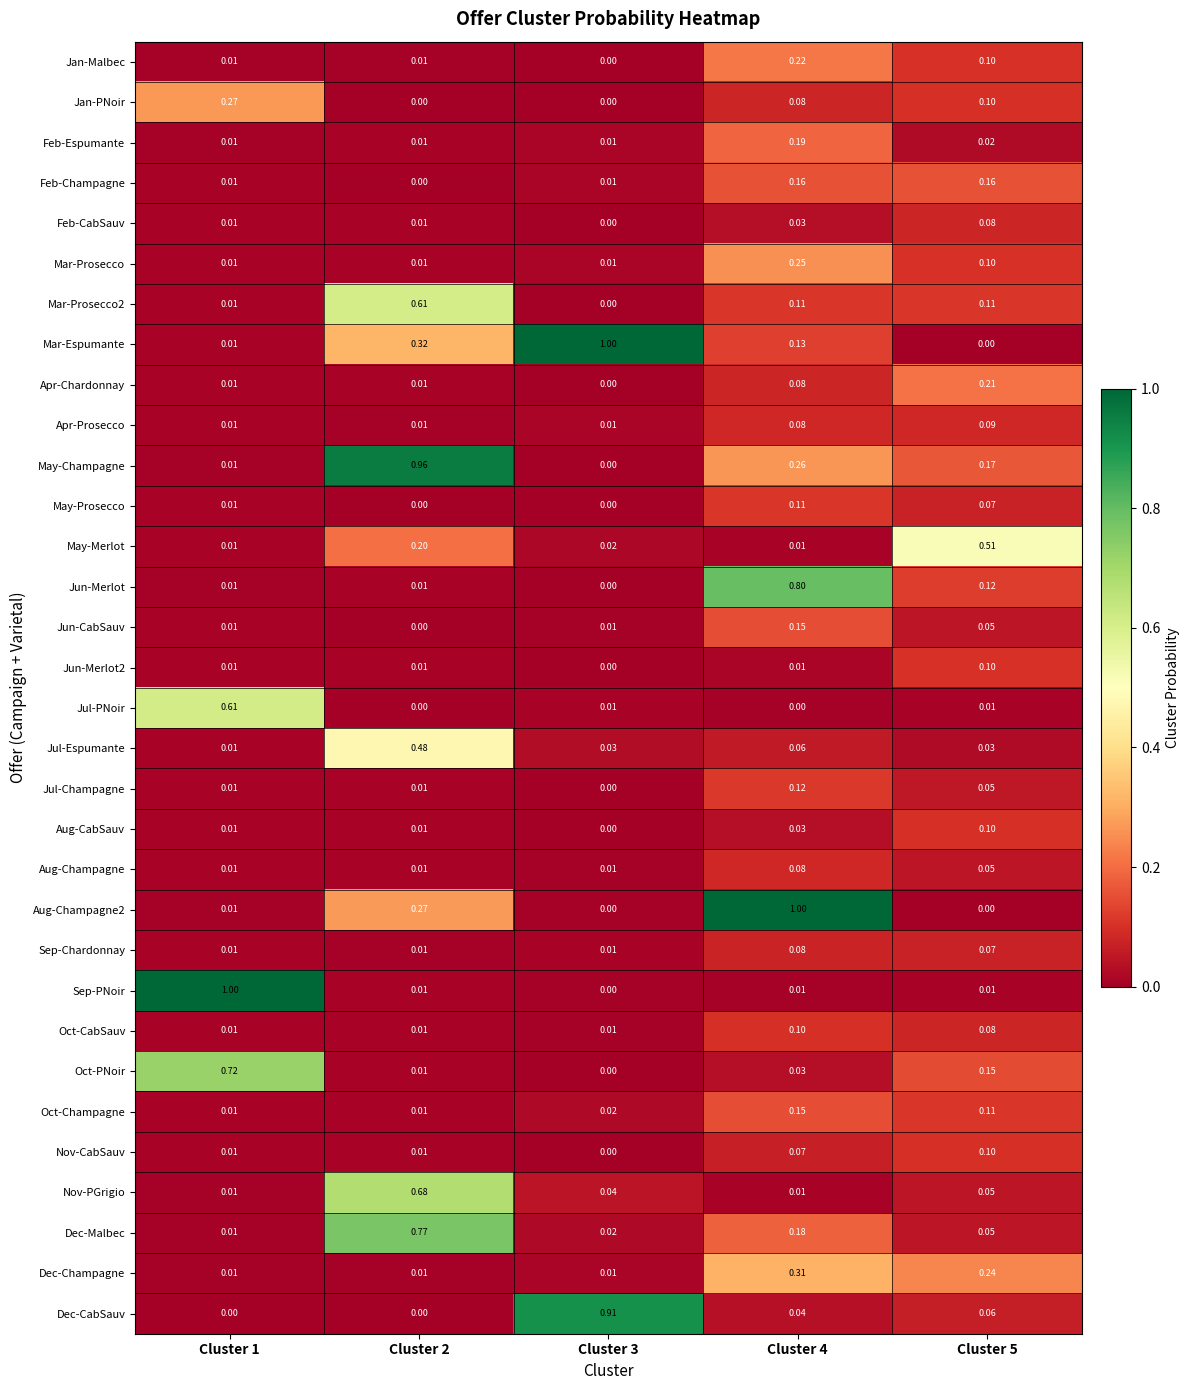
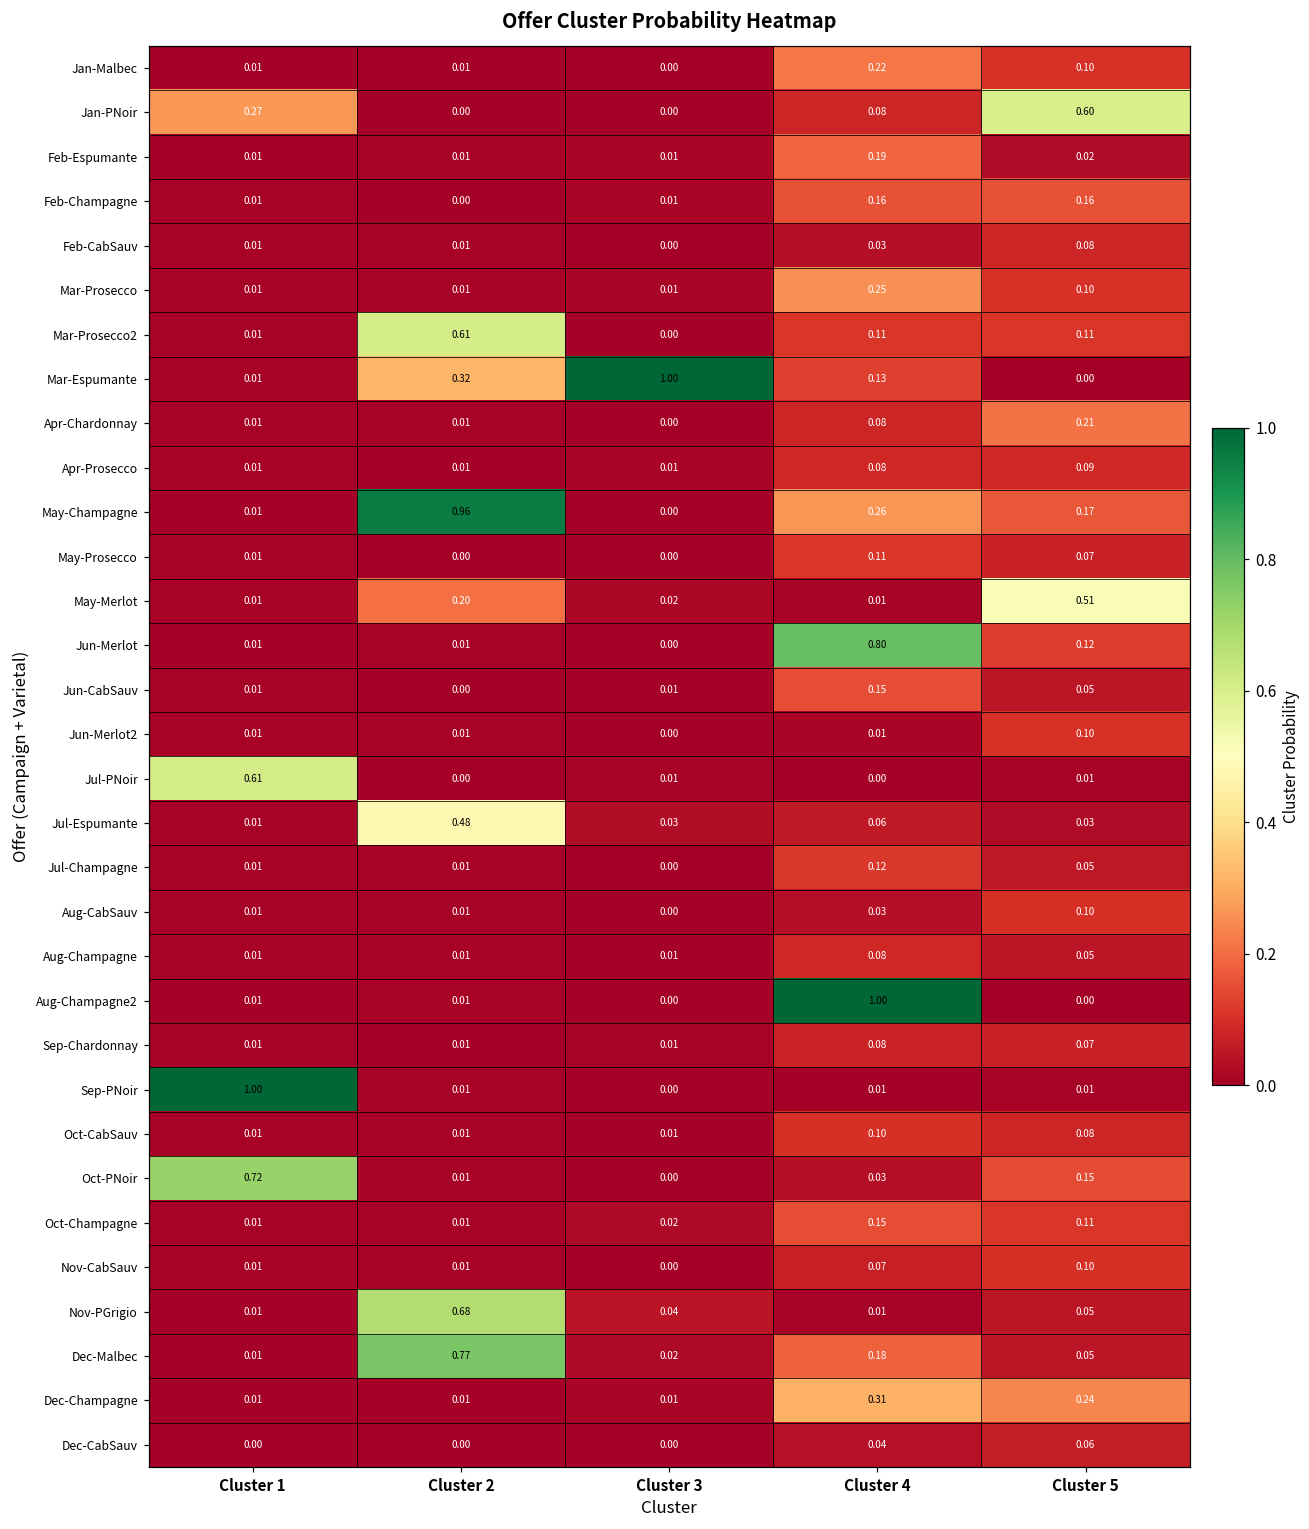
Jan-PNoir, Cluster 5: 0.10 -> 0.60
Aug-Champagne2, Cluster 2: 0.27 -> 0.01
Dec-CabSauv, Cluster 3: 0.91 -> 0.00
